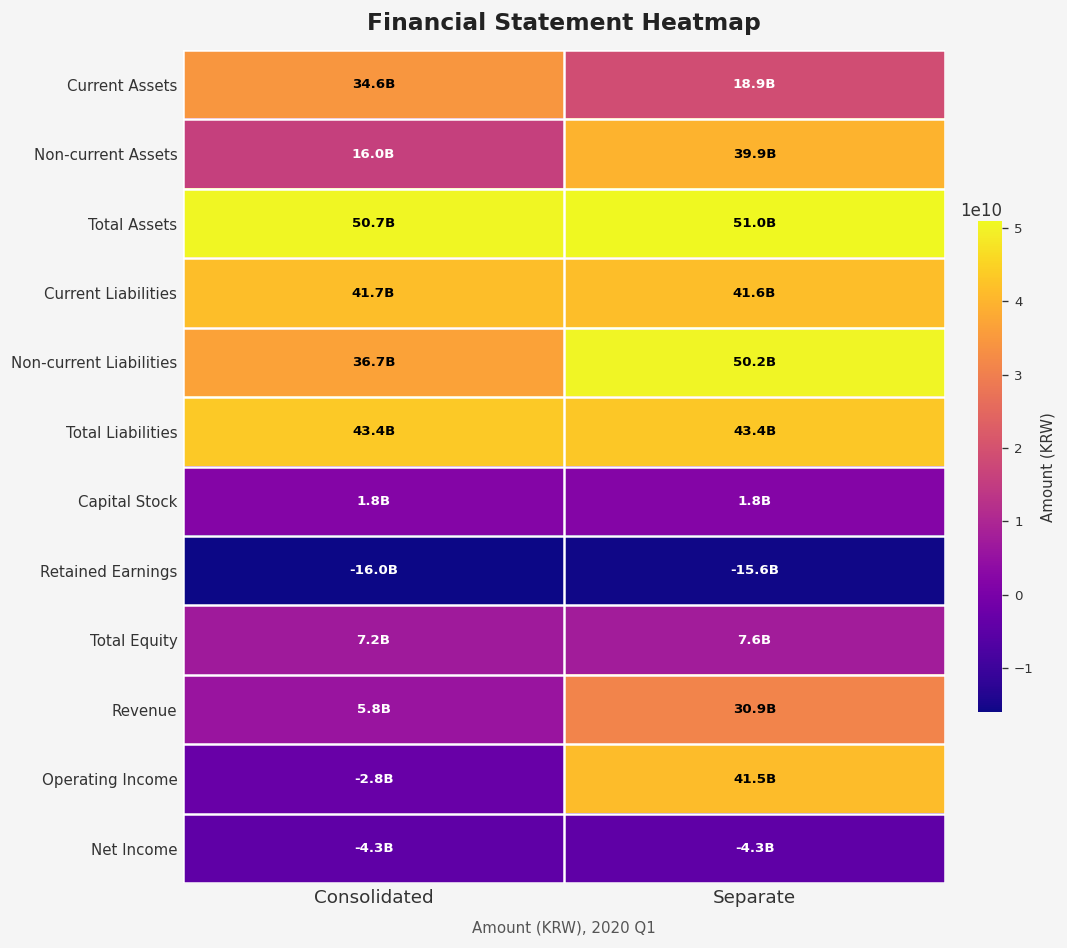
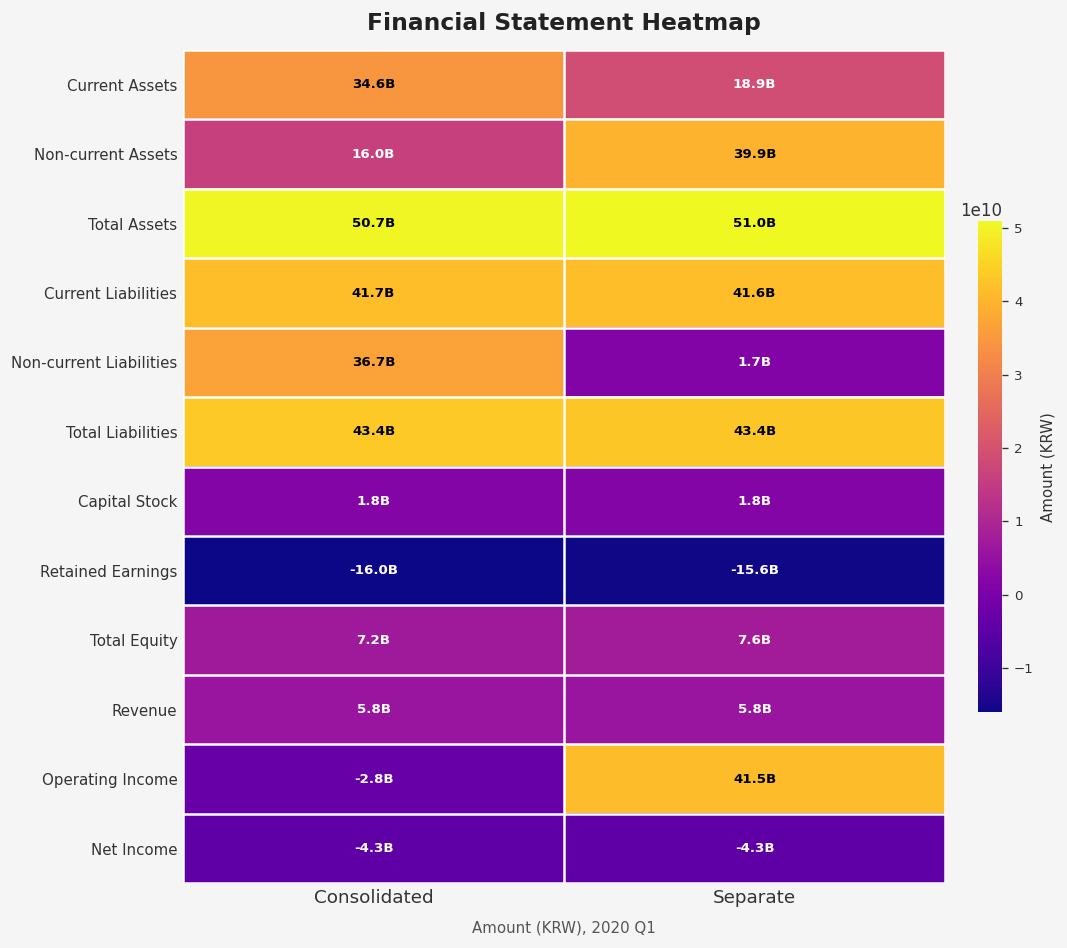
Non-current Liabilities, Separate: 50.2B -> 1.7B
Revenue, Separate: 30.9B -> 5.8B
